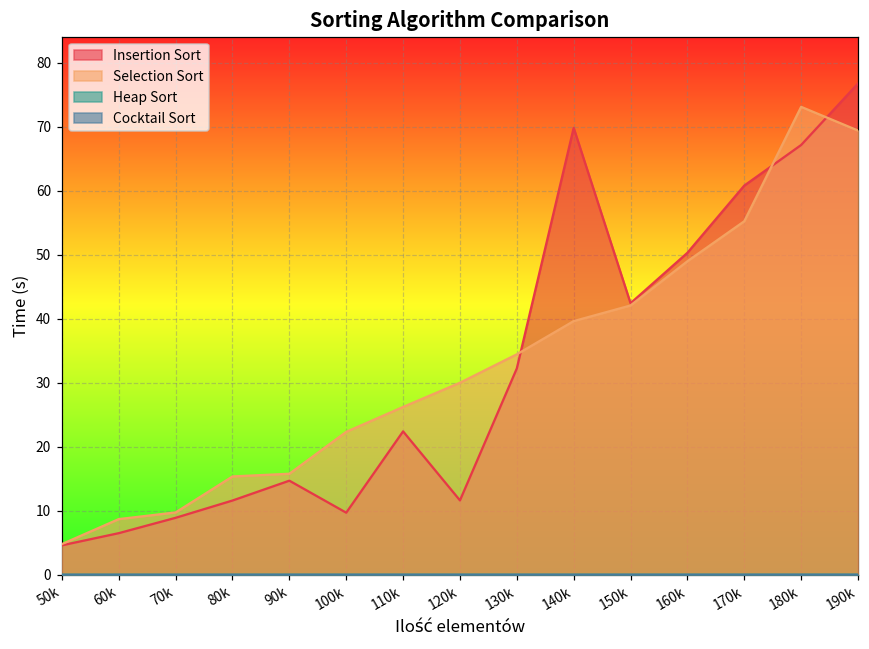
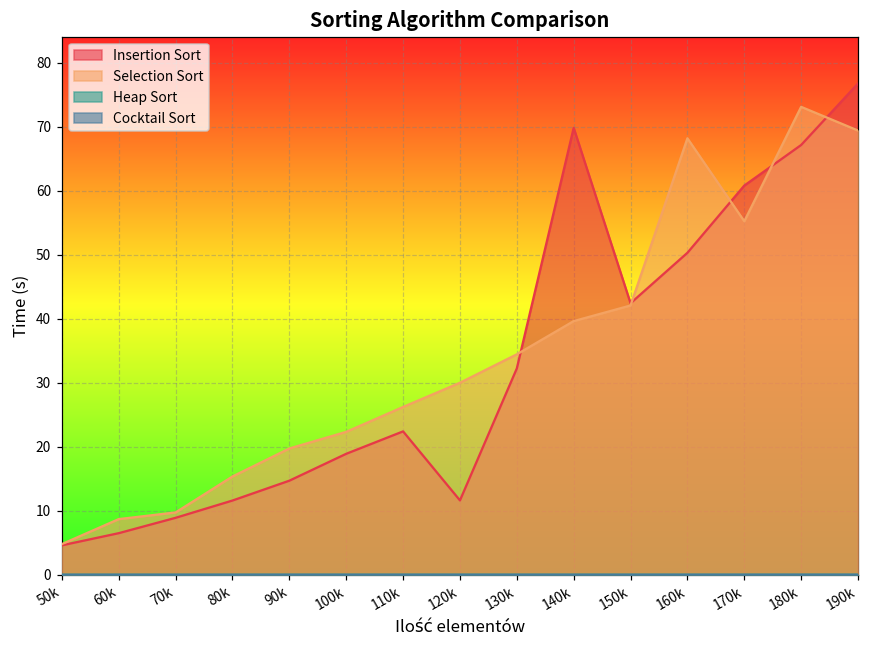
Selection Sort, 90k: 16 -> 20
Insertion Sort, 100k: 10 -> 19
Selection Sort, 160k: 49 -> 68
